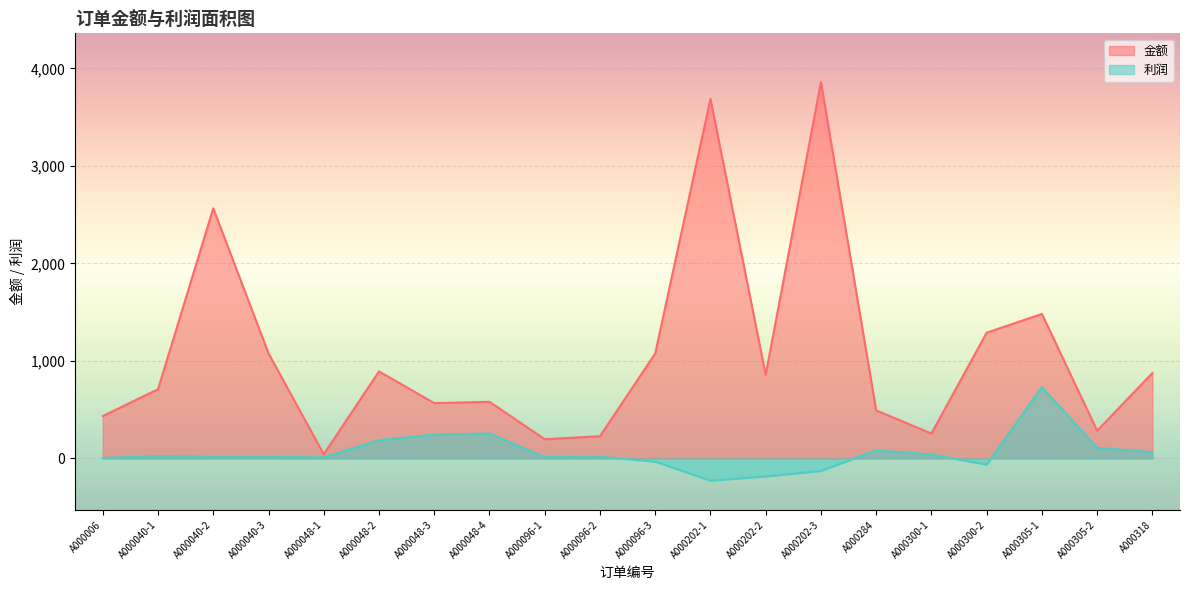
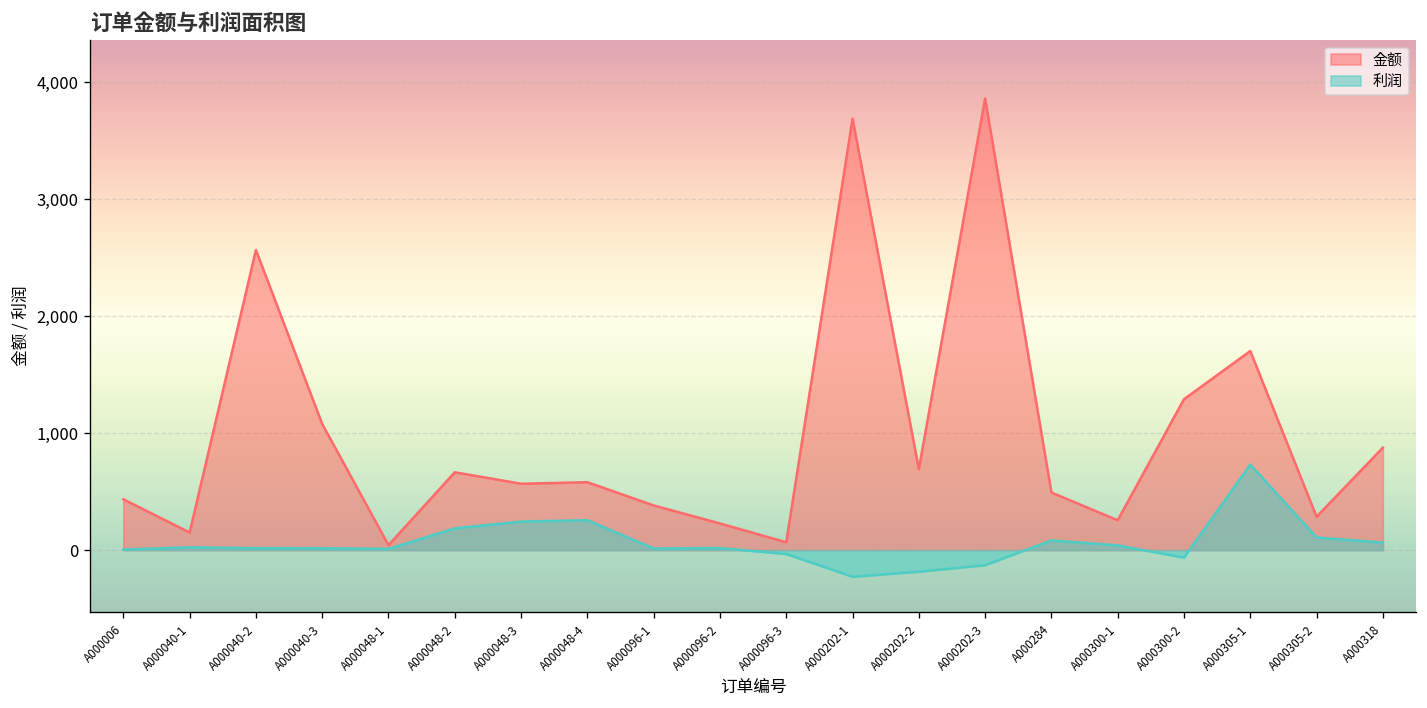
金额, A000040-1: 700 -> 200
金额, A000048-2: 900 -> 700
金额, A000096-1: 200 -> 400
金额, A000096-3: 1,100 -> 100
金额, A000202-2: 900 -> 700
金额, A000305-1: 1,500 -> 1,700
